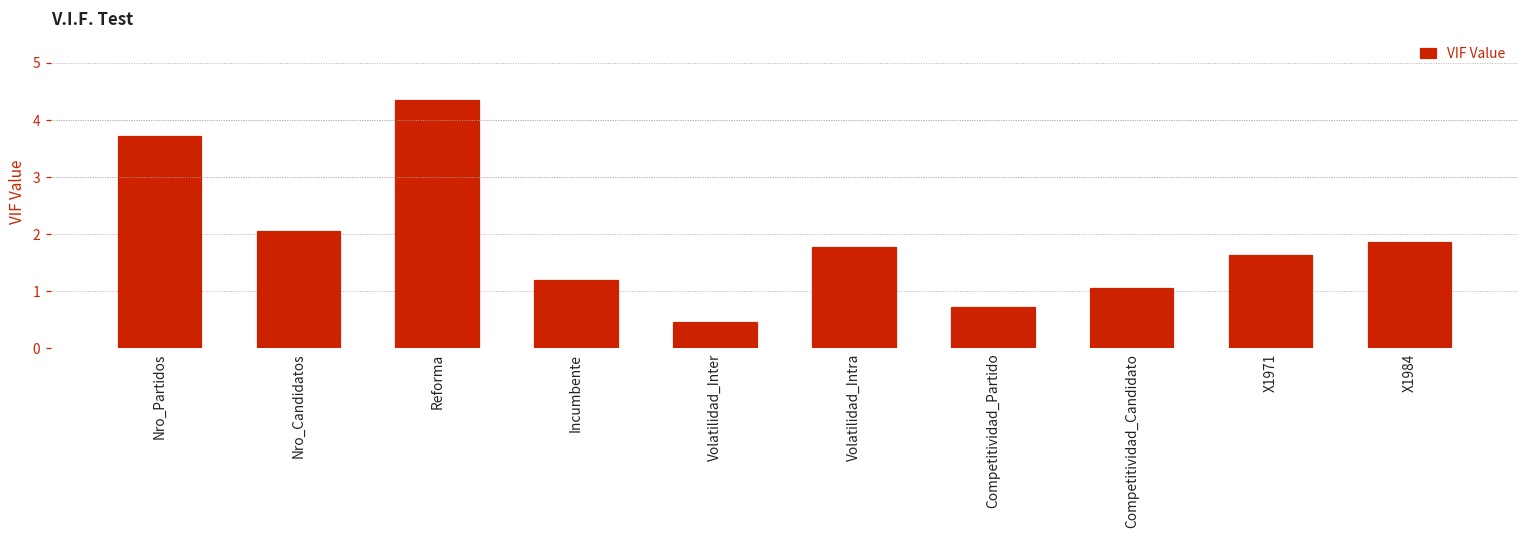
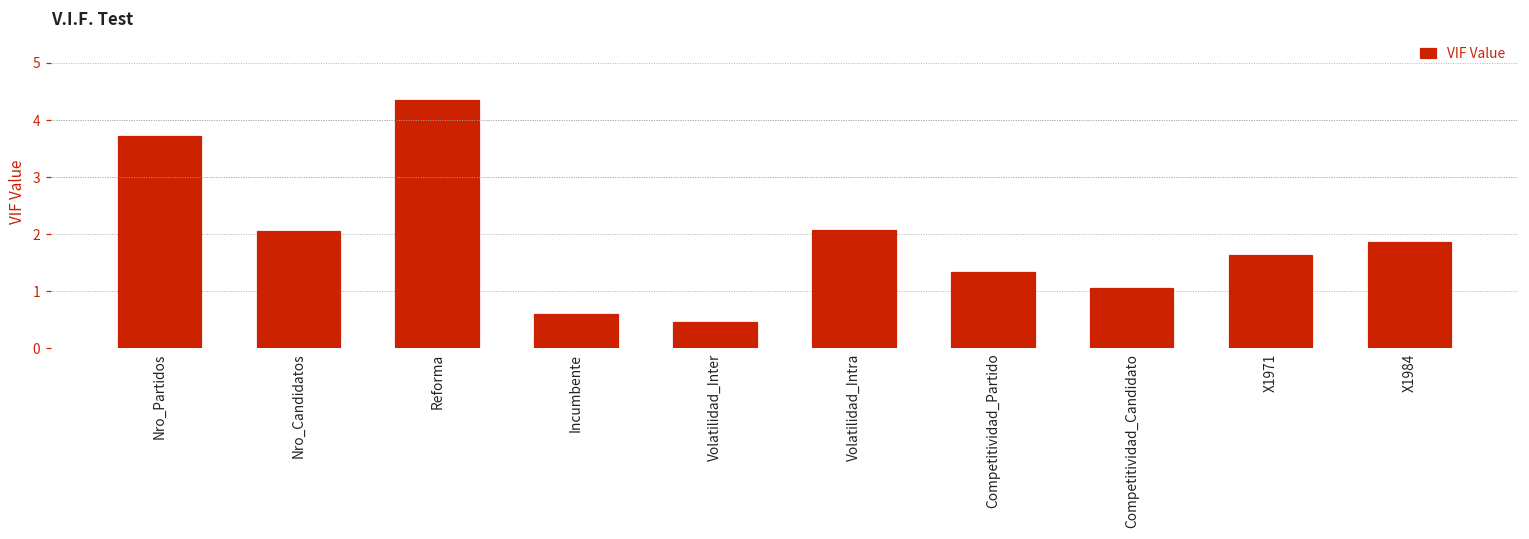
Incumbente: 1.2 -> 0.6
Volatilidad_Intra: 1.8 -> 2.1
Competitividad_Partido: 0.7 -> 1.3
